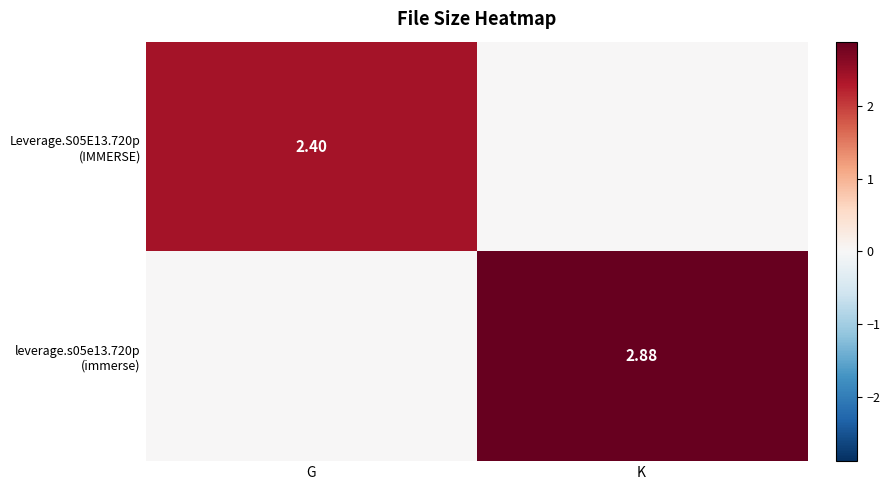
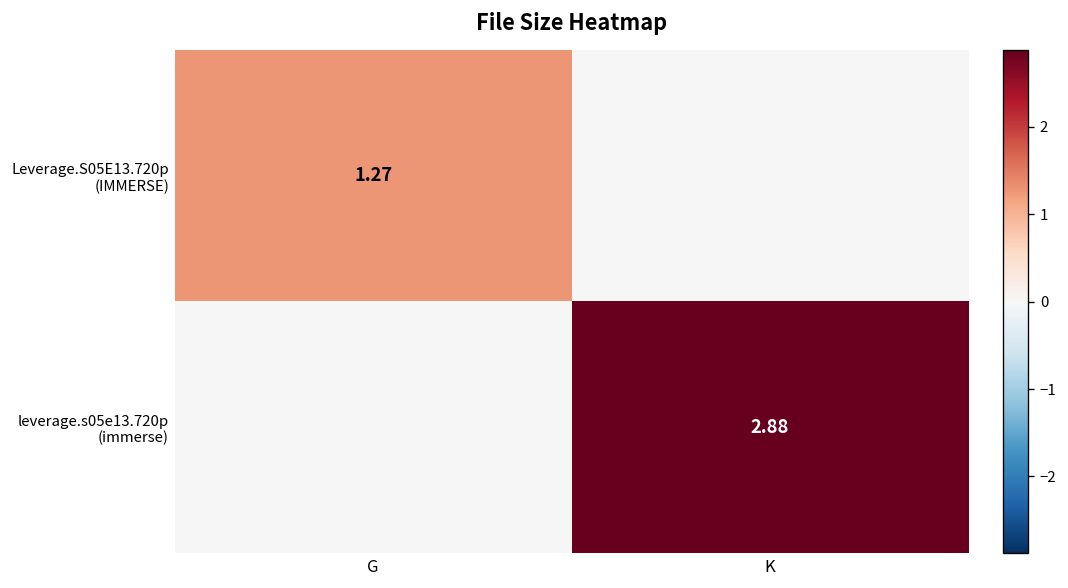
Leverage.S05E13.720p (IMMERSE), G: 2.40 -> 1.27
